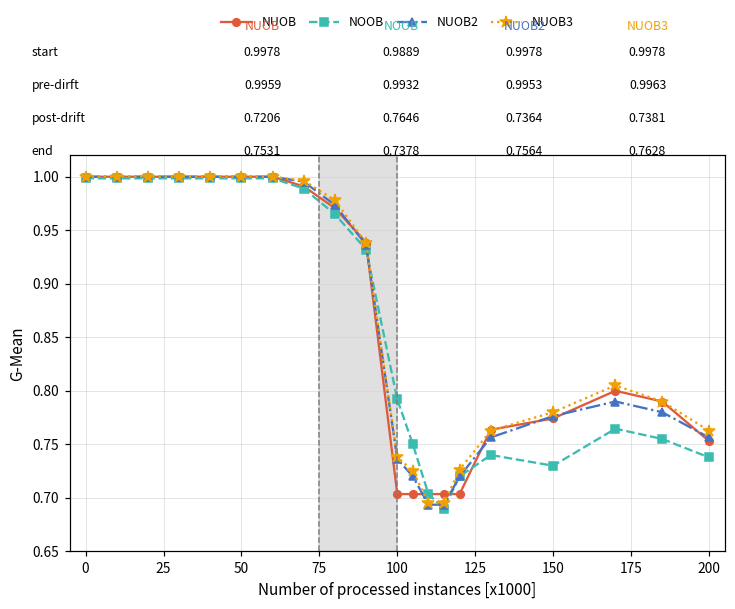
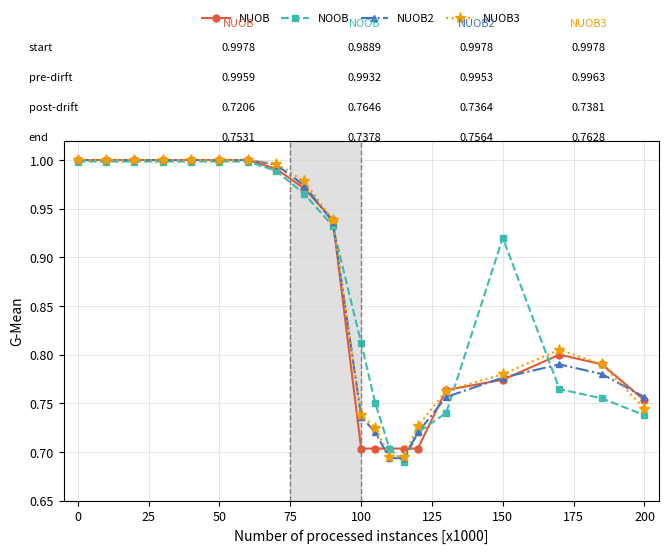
NOOB, 100: 0.79 -> 0.81
NOOB, 150: 0.73 -> 0.92
NUOB3, 200: 0.76 -> 0.74
